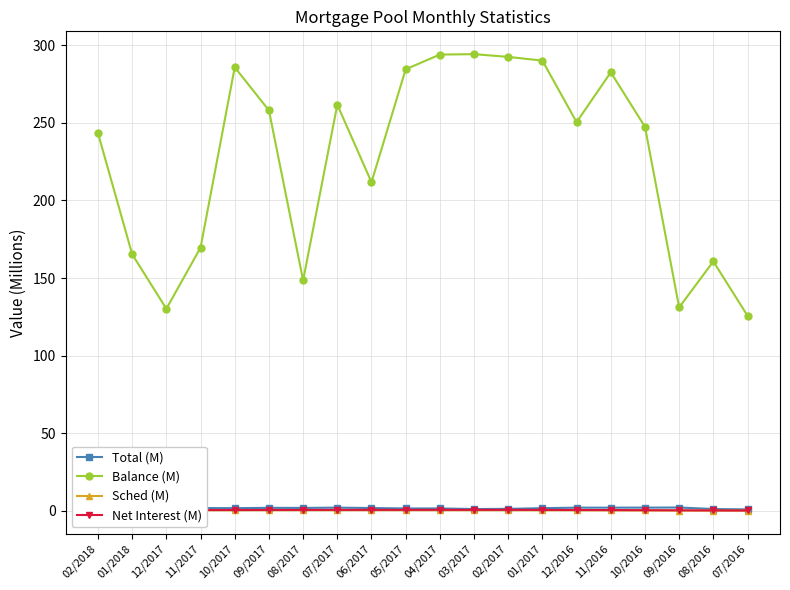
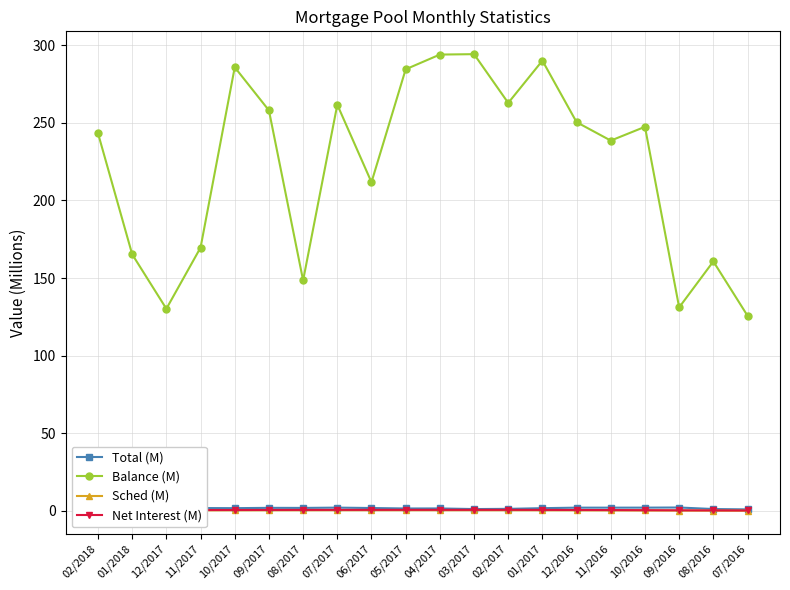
Balance (M), 02/2017: 292 -> 263
Balance (M), 11/2016: 282 -> 238
